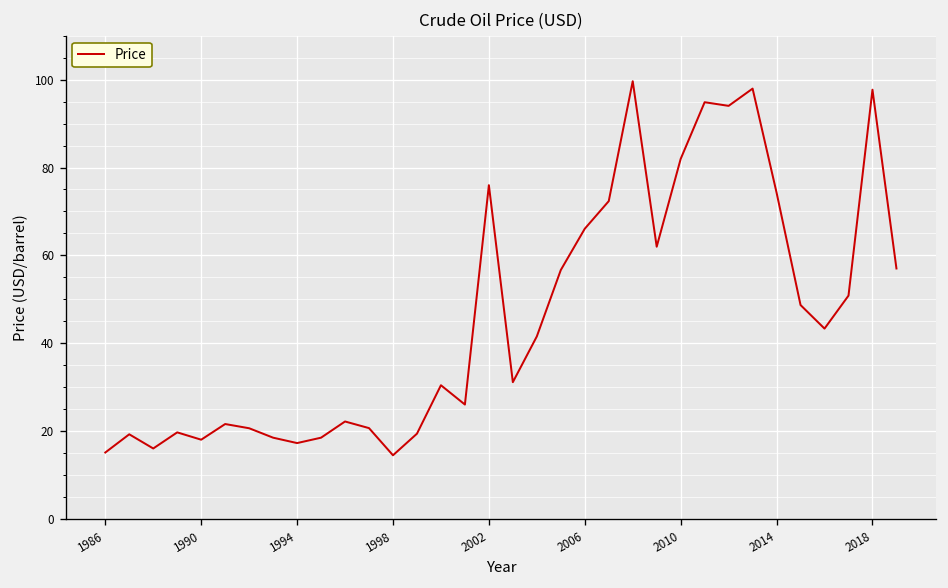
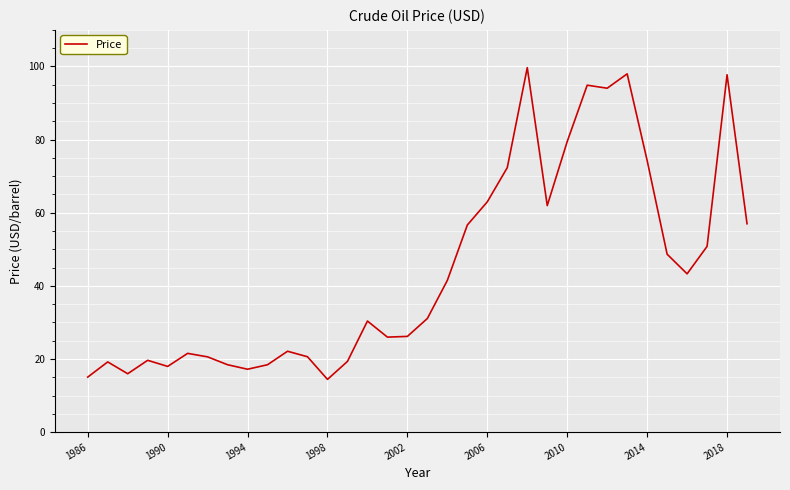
2002: 76 -> 26
2006: 66 -> 63
2010: 82 -> 79
